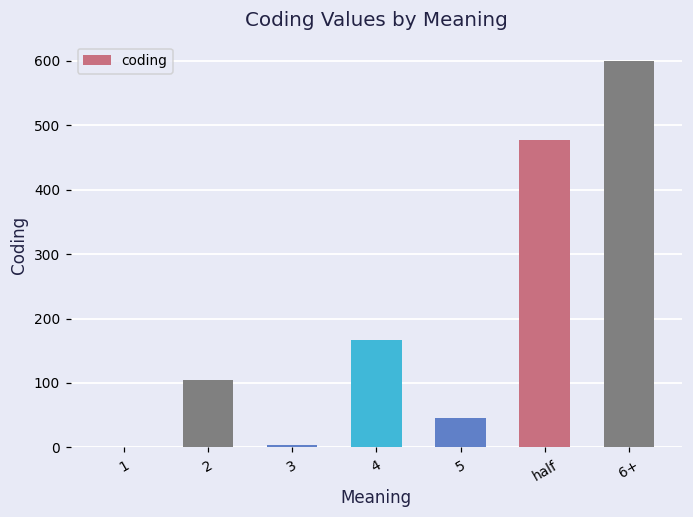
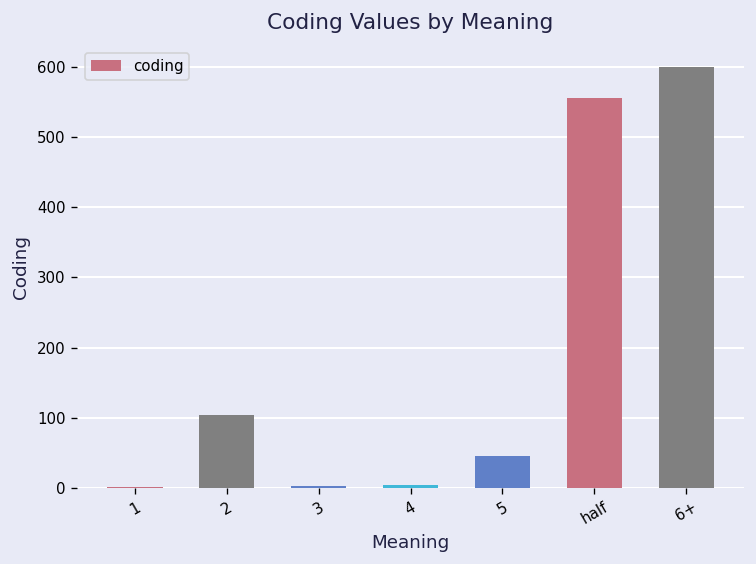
4: 170 -> 0
half: 480 -> 560
